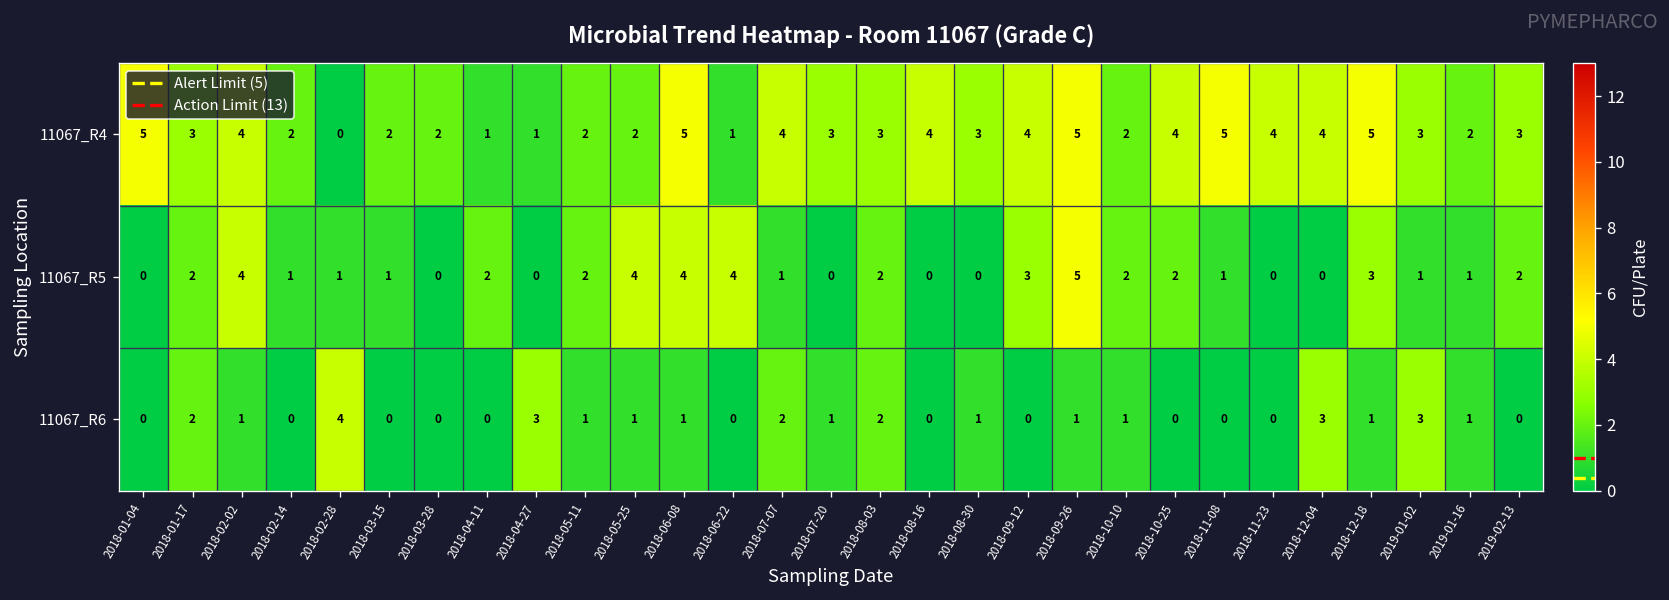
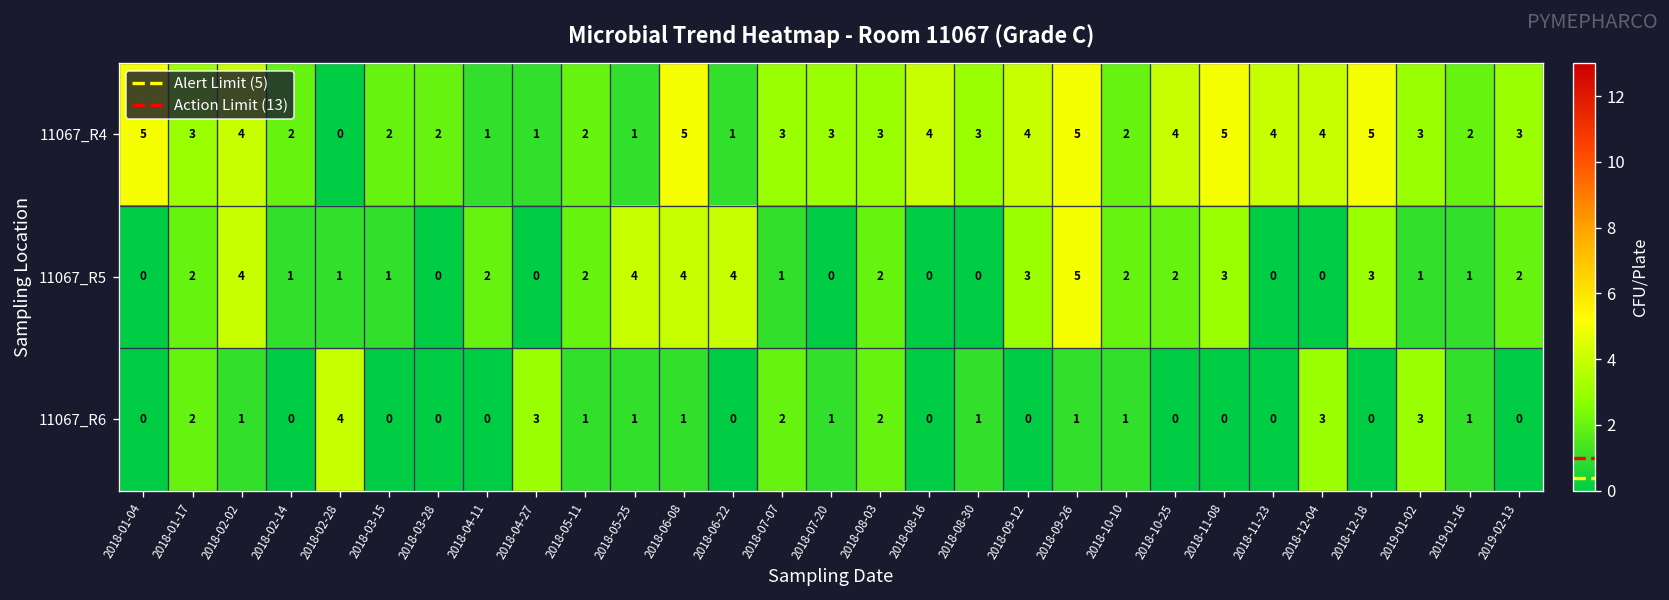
11067_R4, 2018-05-25: 2 -> 1
11067_R4, 2018-07-07: 4 -> 3
11067_R5, 2018-11-08: 1 -> 3
11067_R6, 2018-12-18: 1 -> 0
